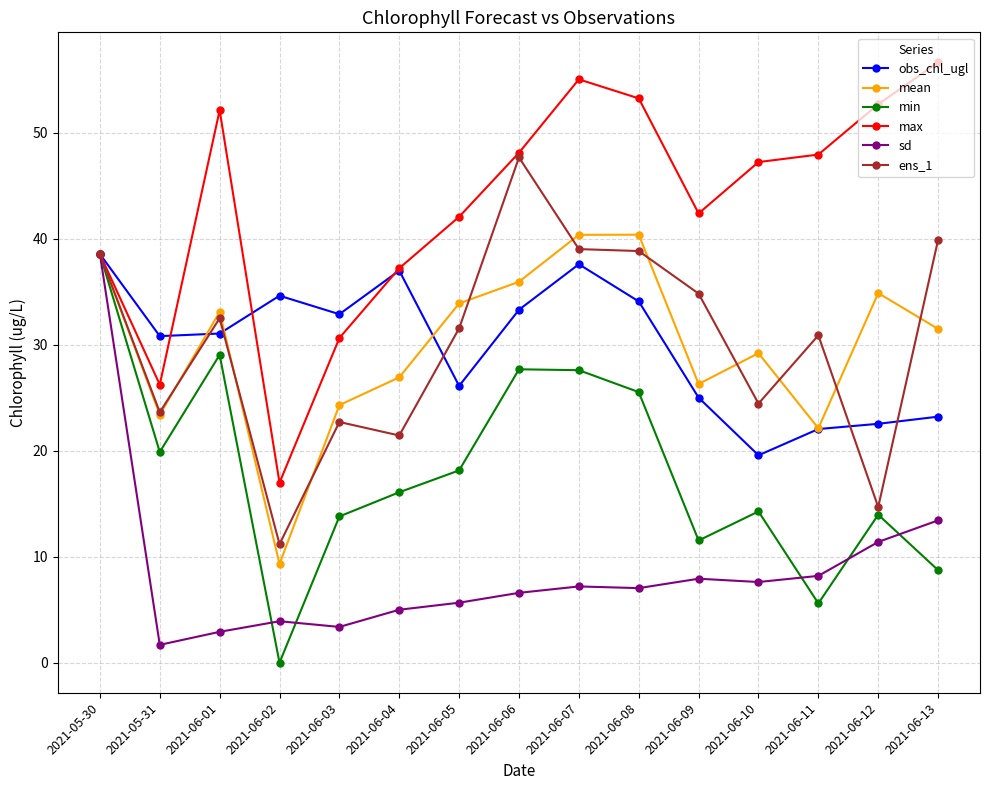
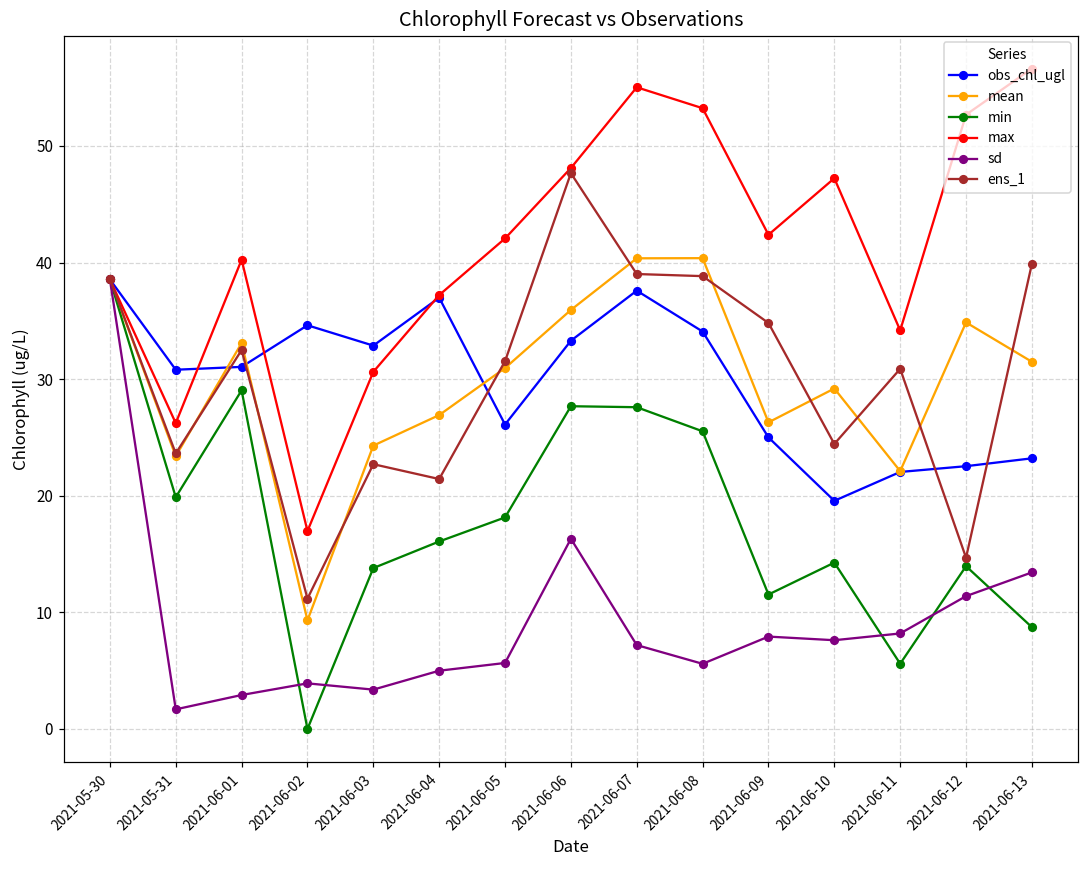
max, 2021-06-01: 52.1 -> 40.2
mean, 2021-06-05: 33.9 -> 30.9
sd, 2021-06-06: 6.6 -> 16.3
sd, 2021-06-08: 7.0 -> 5.6
max, 2021-06-11: 47.9 -> 34.2
